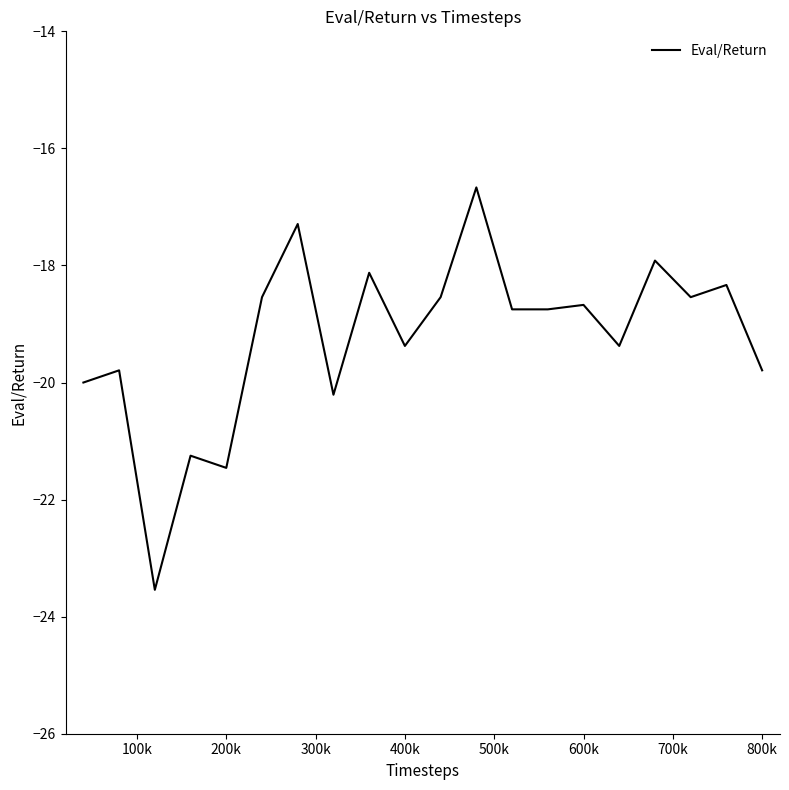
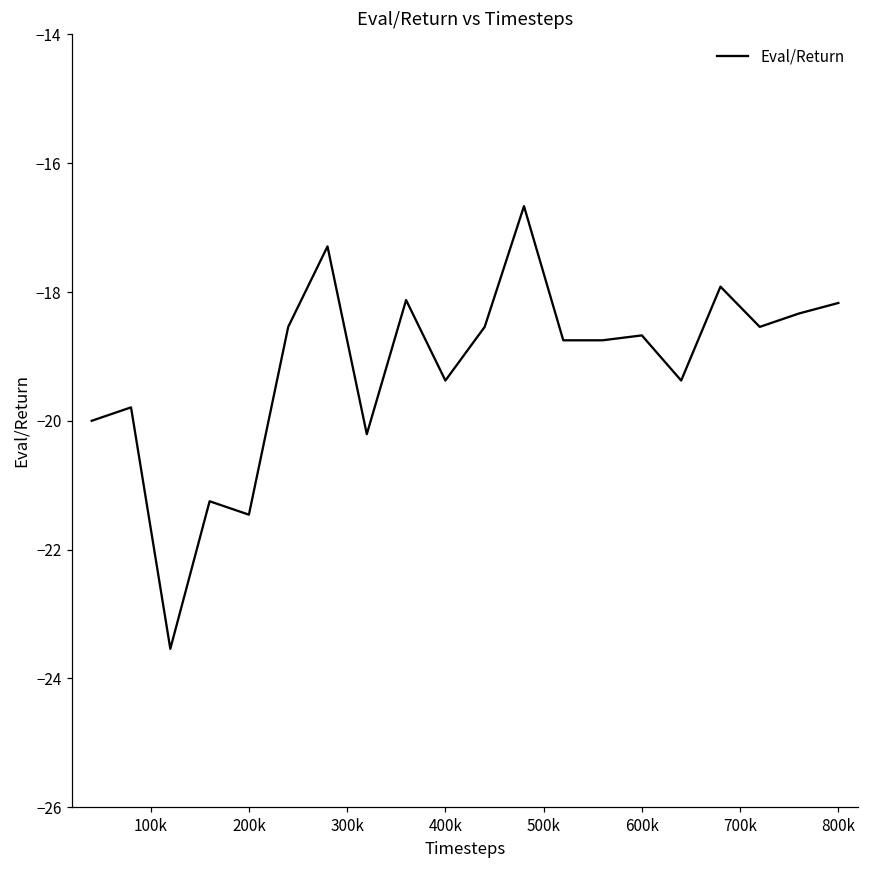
800k: -19.8 -> -18.2
